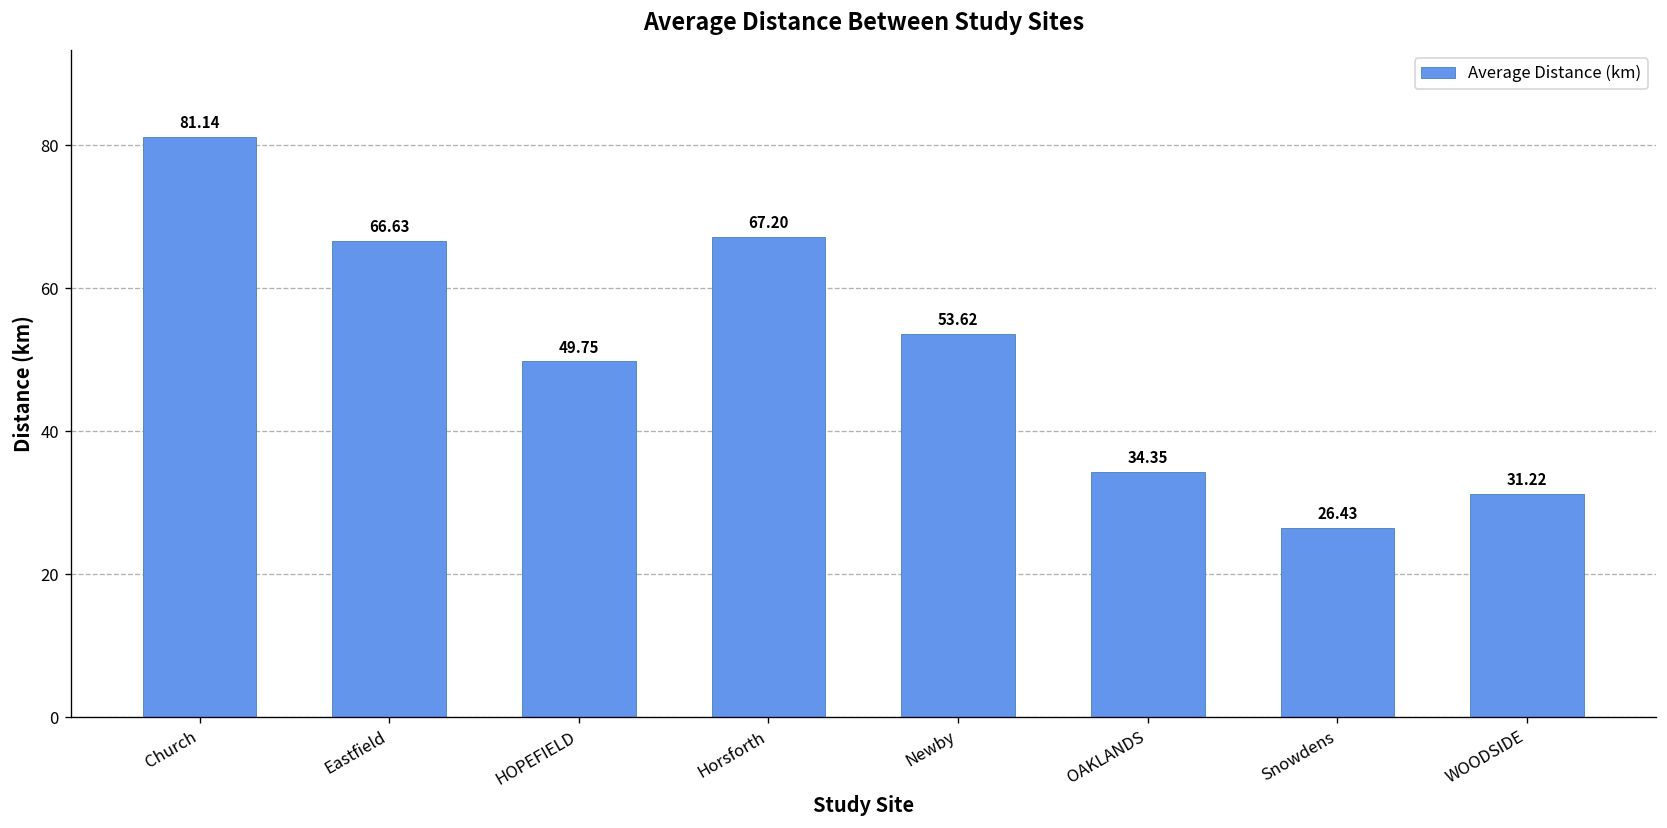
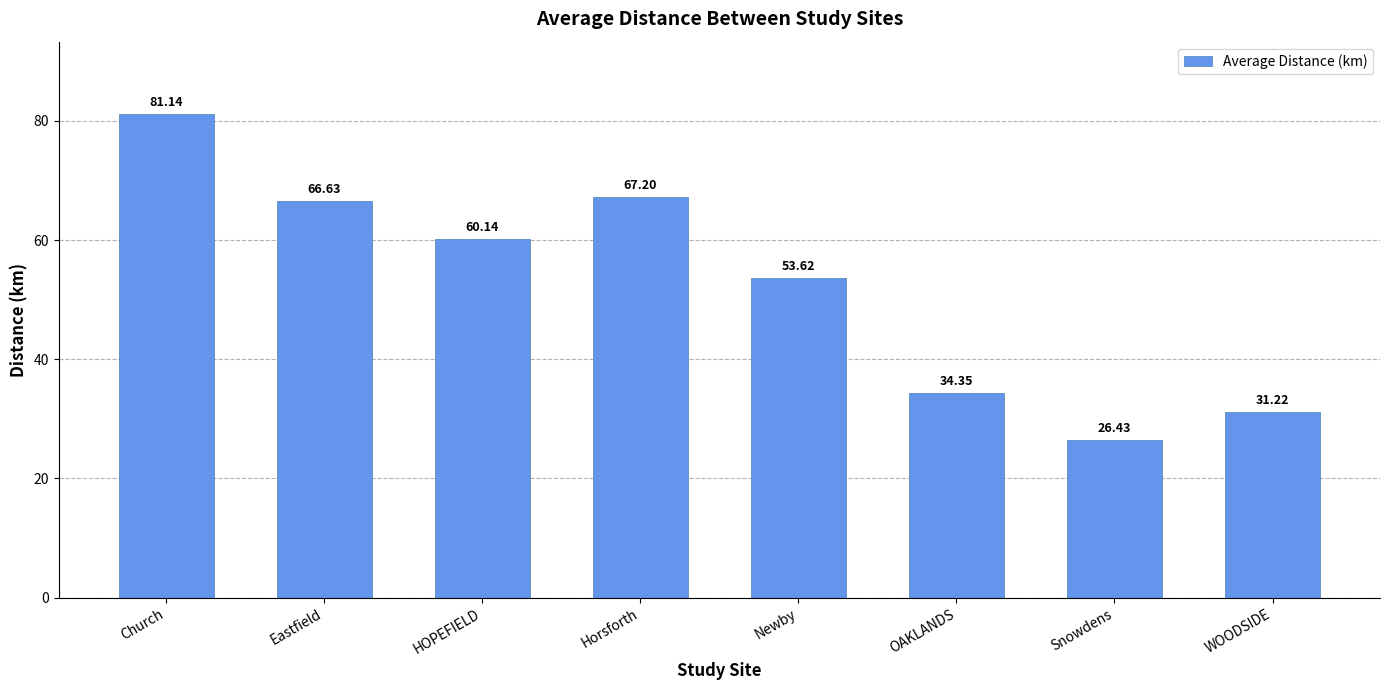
HOPEFIELD: 49.75 -> 60.14
